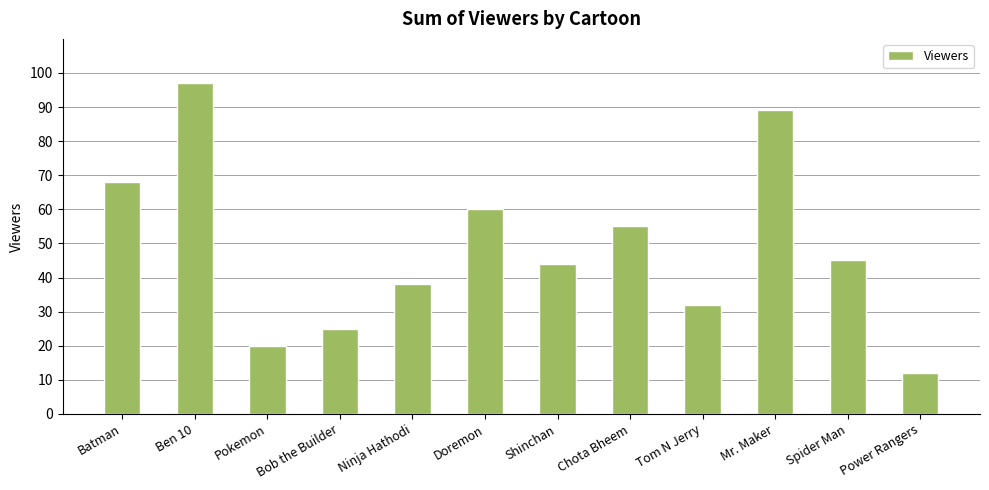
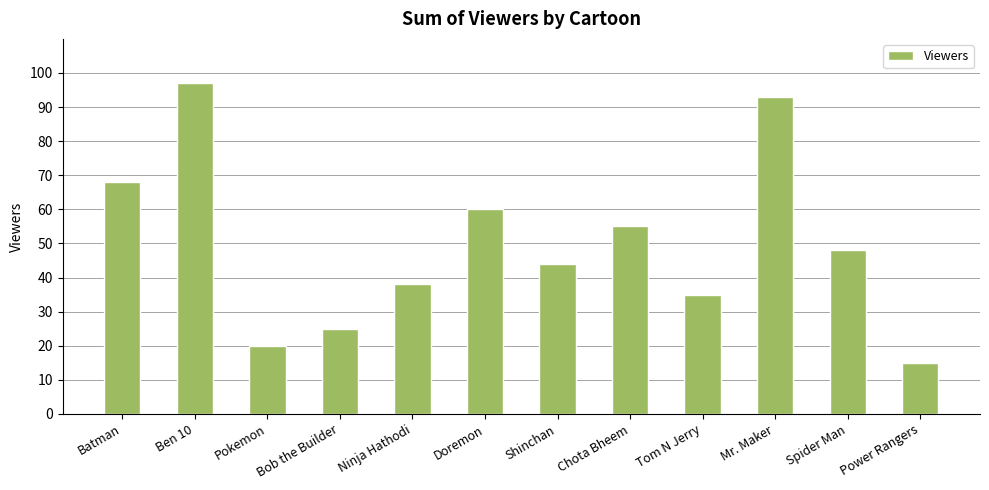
Tom N Jerry: 32 -> 35
Mr. Maker: 89 -> 93
Spider Man: 45 -> 48
Power Rangers: 12 -> 15
